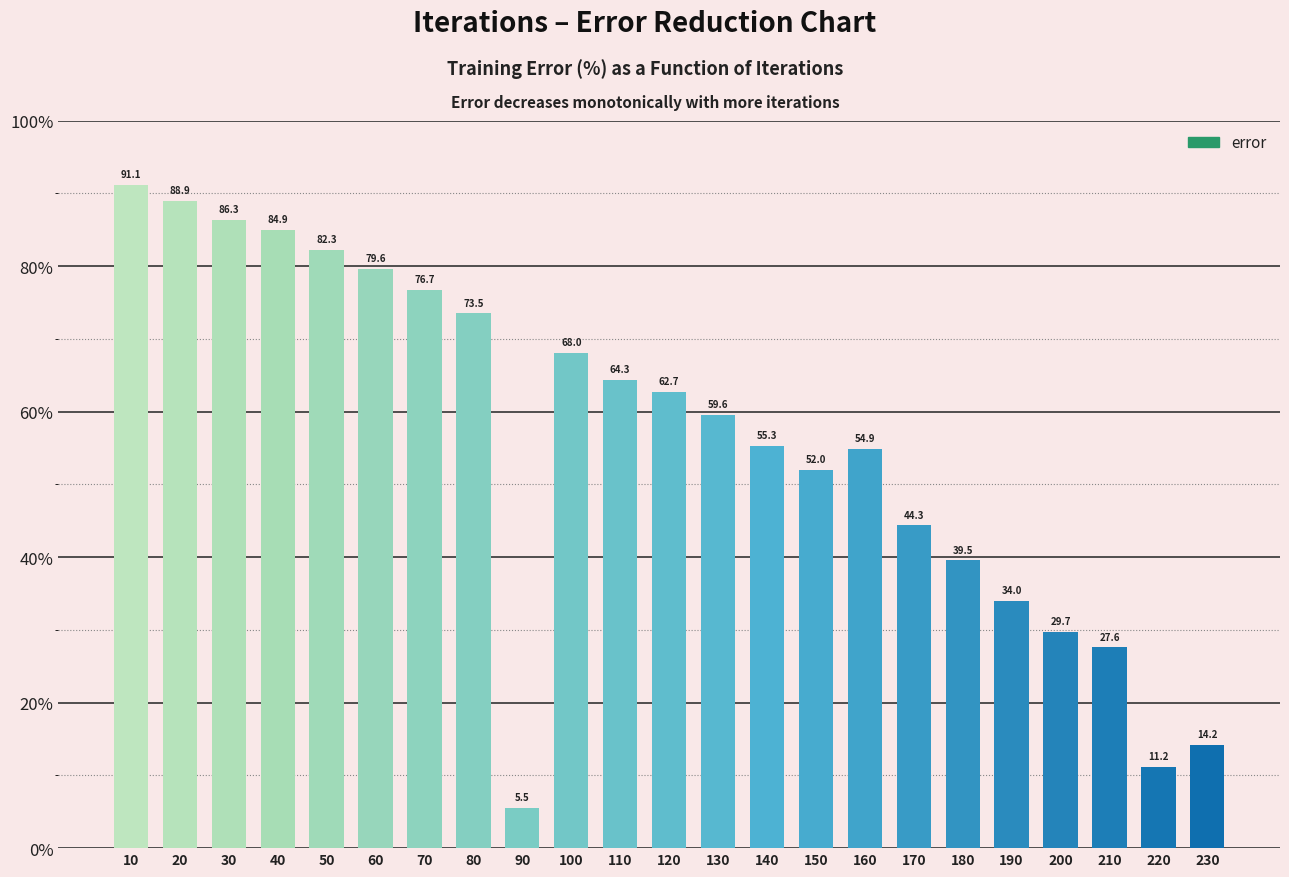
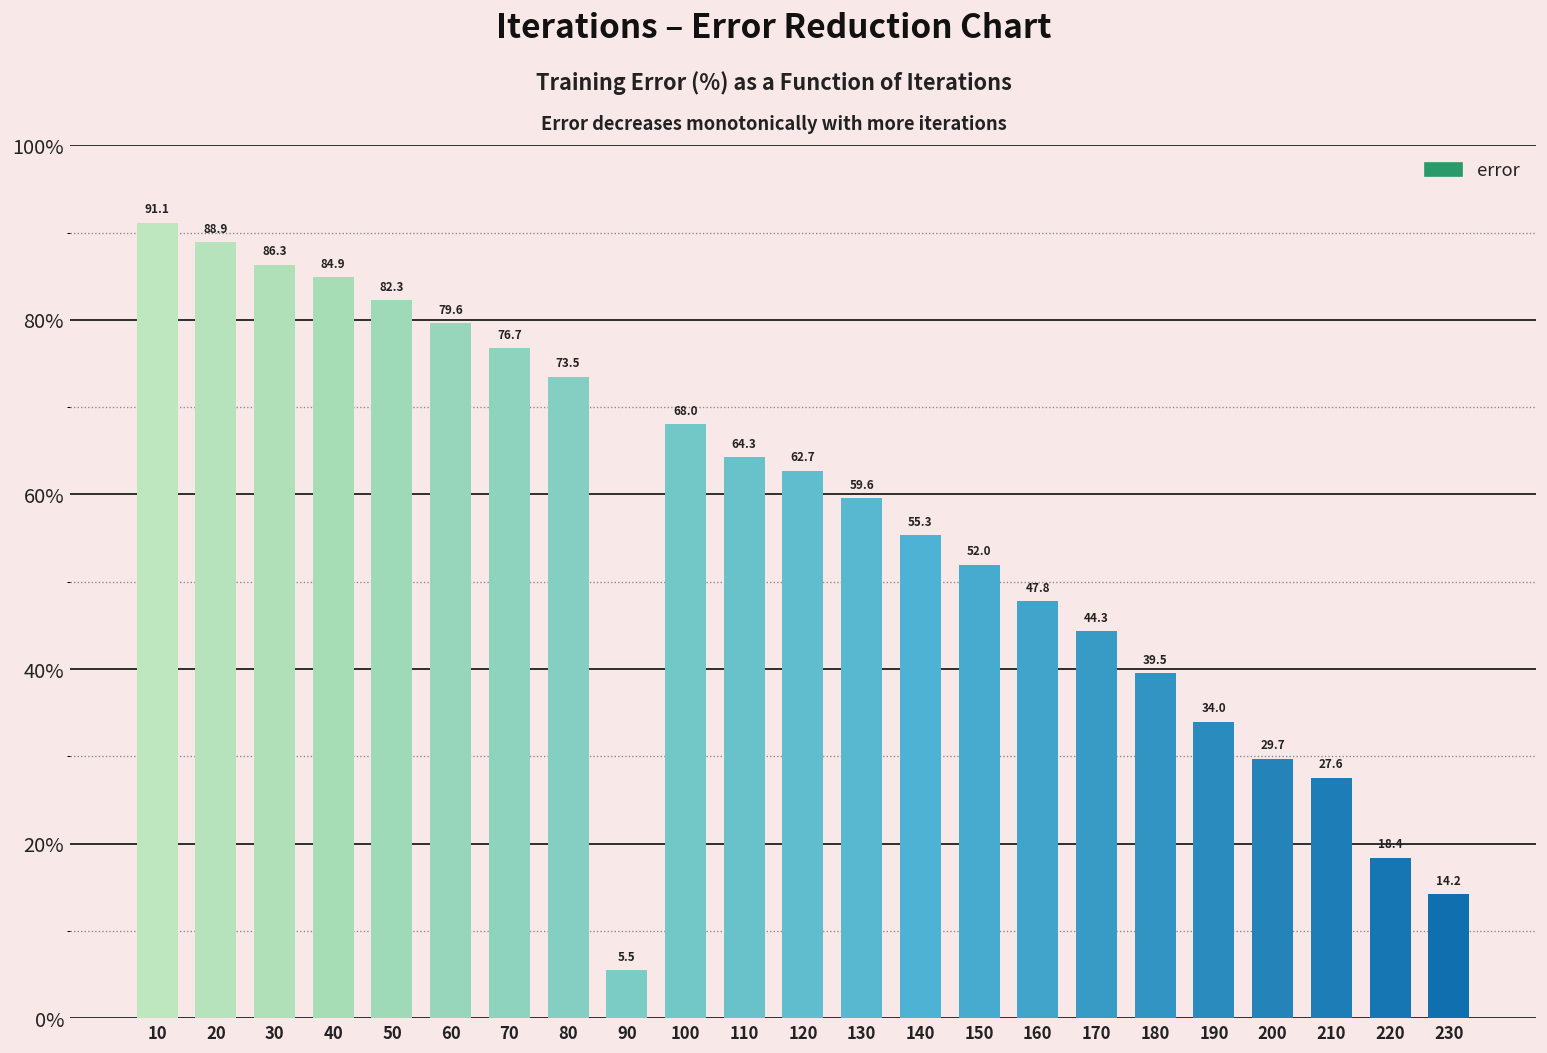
160: 54.9 -> 47.8
220: 11.2 -> 18.4
